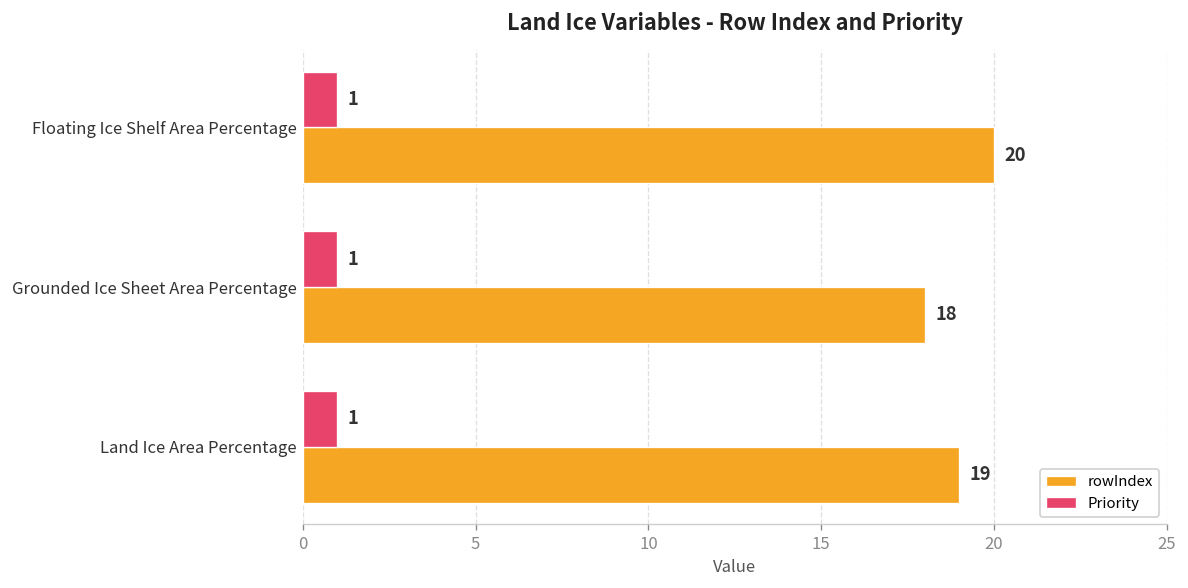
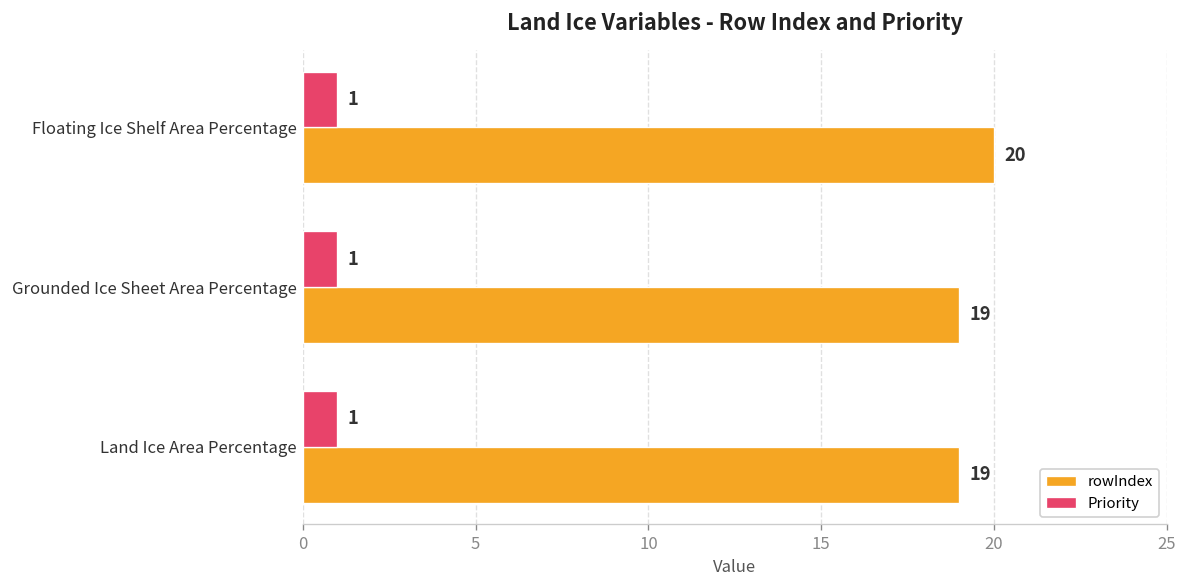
rowIndex, Grounded Ice Sheet Area Percentage: 18 -> 19
